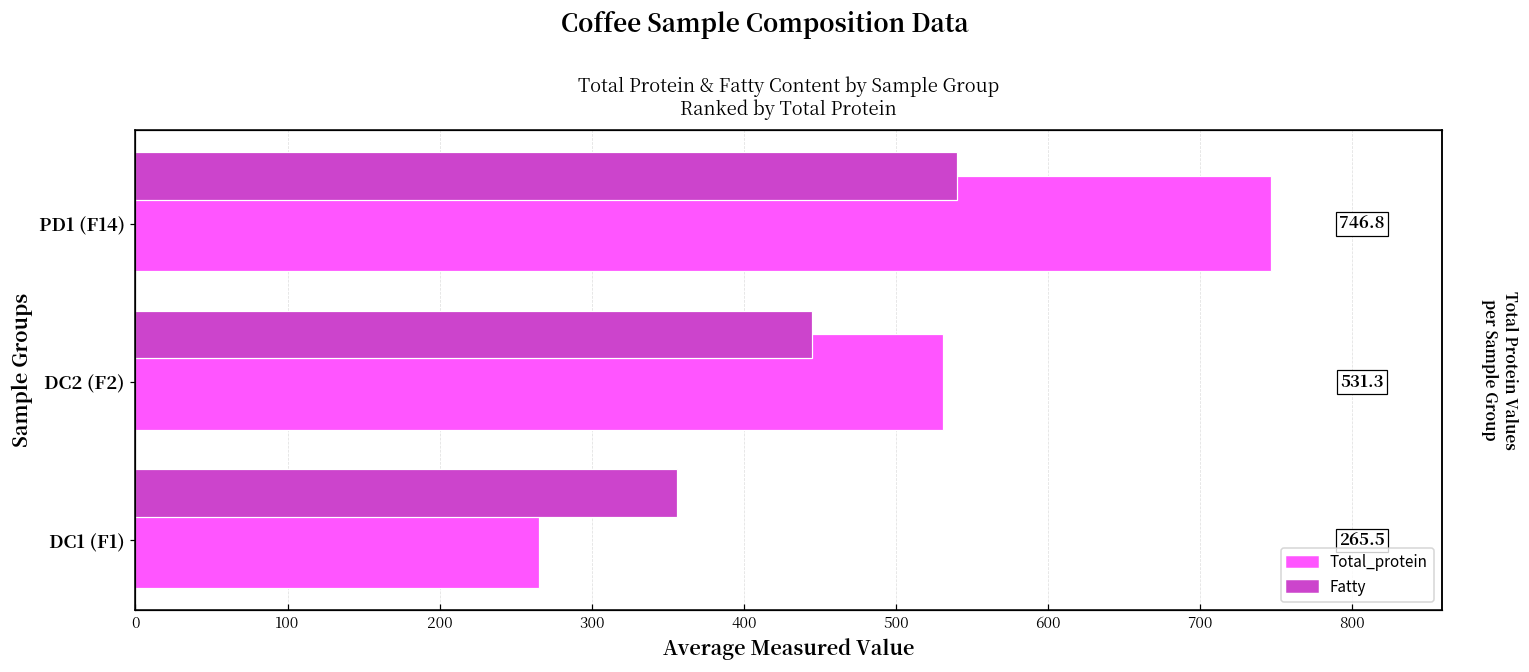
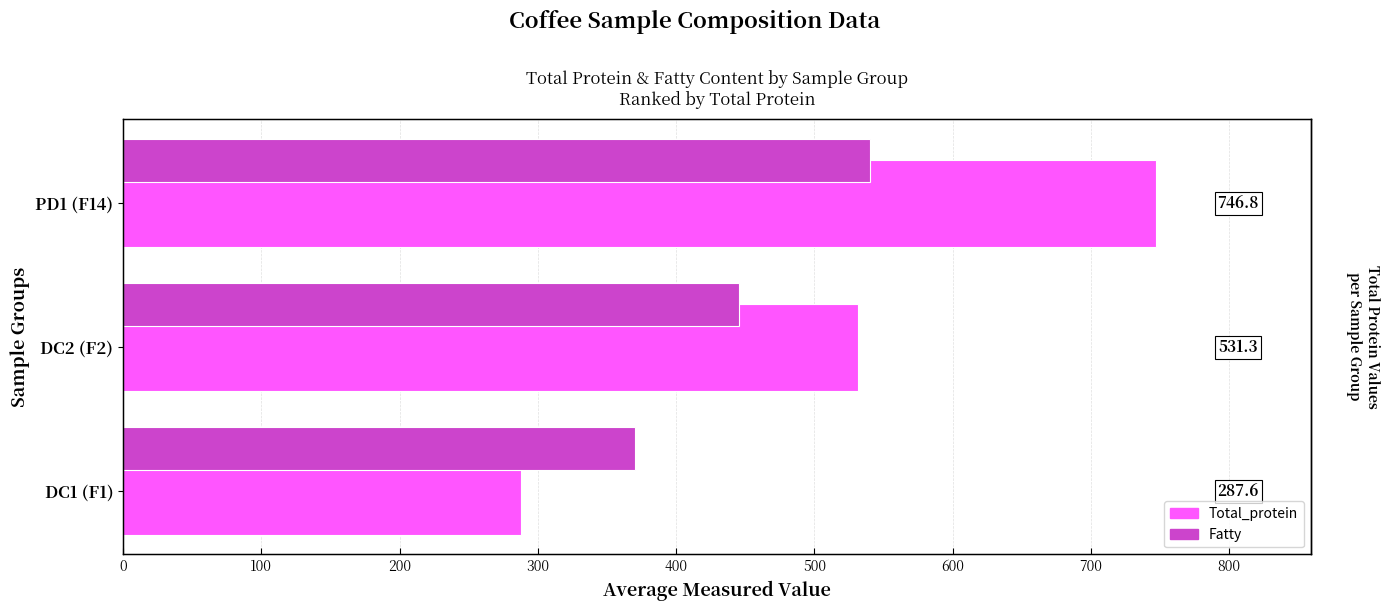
Fatty, DC1 (F1): 356 -> 370
Total_protein, DC1 (F1): 265.5 -> 287.6
